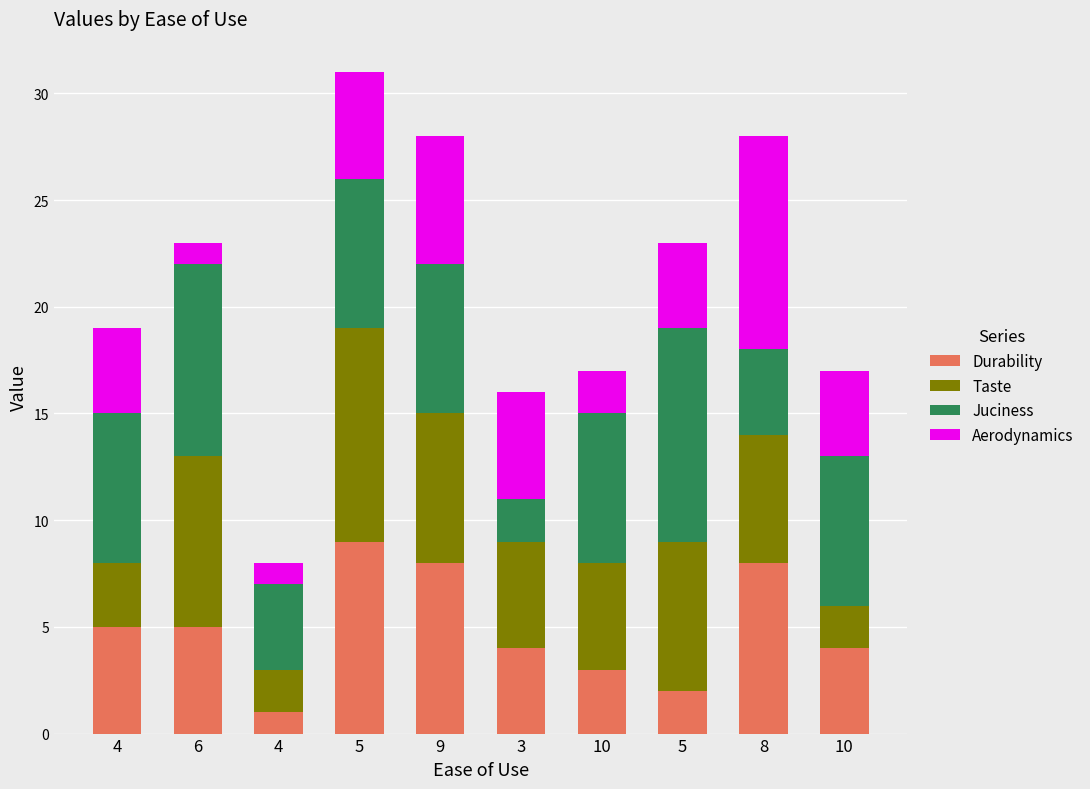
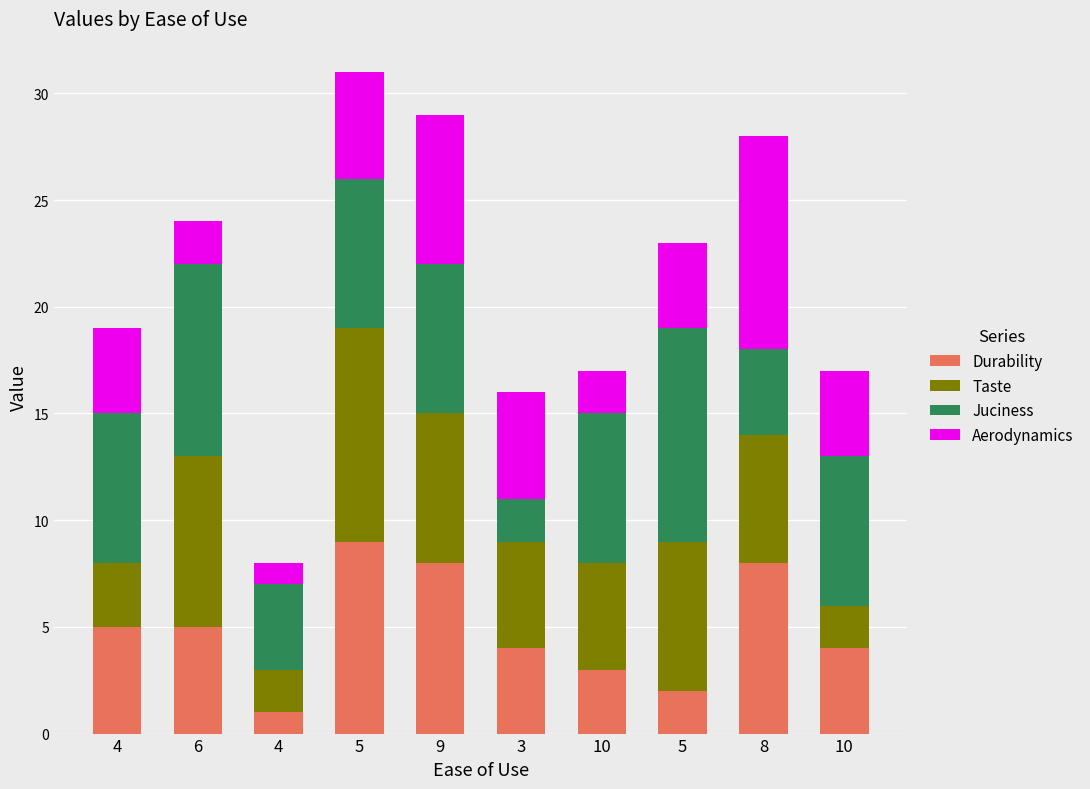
Aerodynamics, 6: 1 -> 2
Aerodynamics, 9: 6 -> 7
